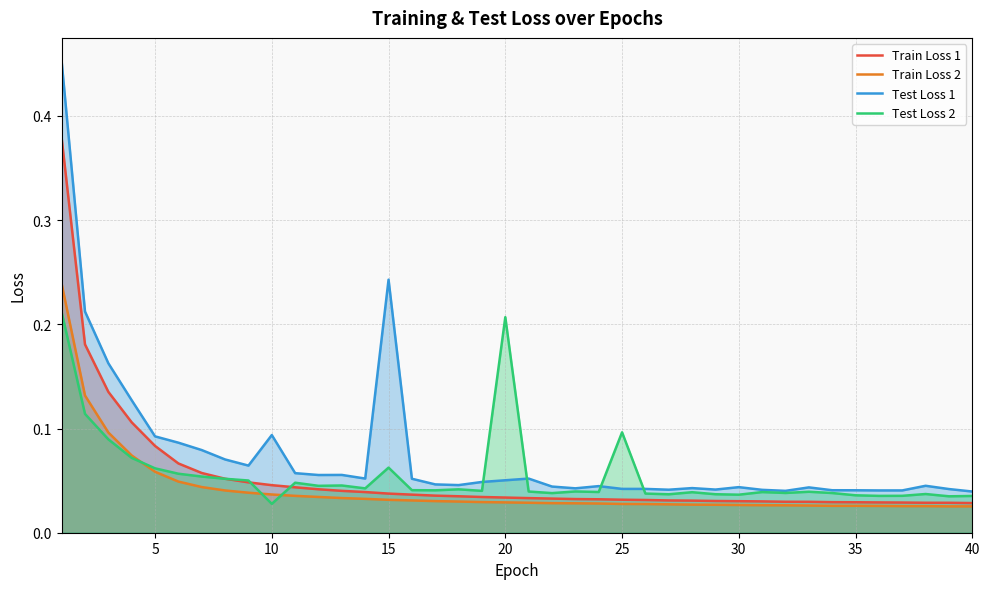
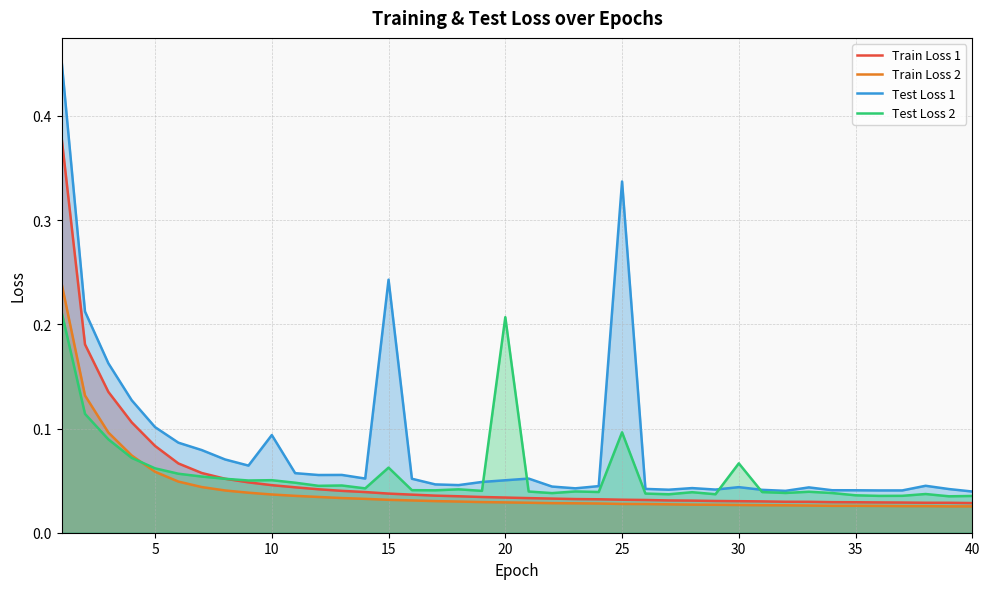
Test Loss 1, 5: 0.092 -> 0.101
Test Loss 2, 10: 0.028 -> 0.050
Test Loss 1, 25: 0.042 -> 0.337
Test Loss 2, 30: 0.037 -> 0.067
